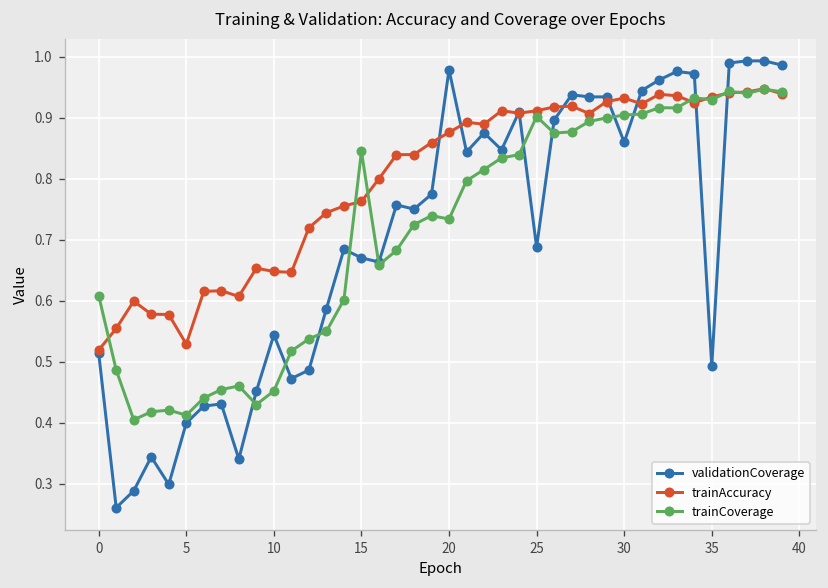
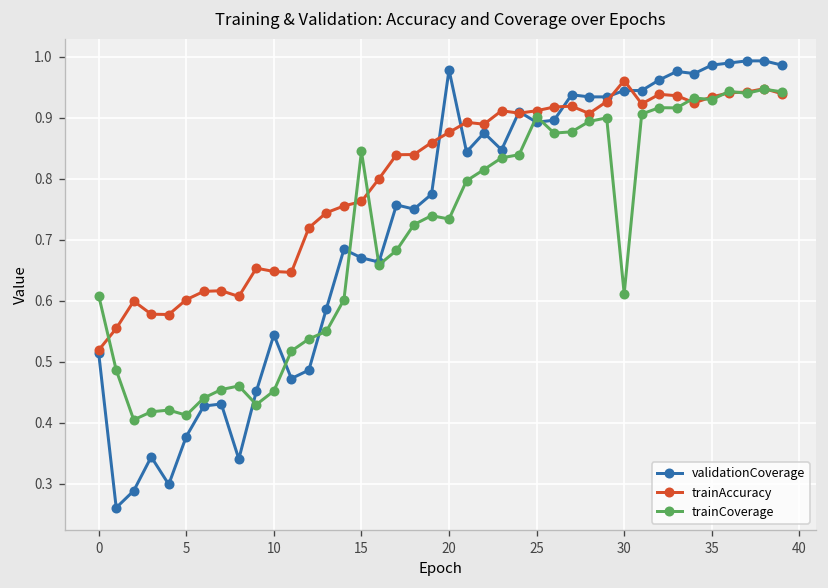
validationCoverage, 5: 0.40 -> 0.38
trainAccuracy, 5: 0.53 -> 0.60
validationCoverage, 25: 0.69 -> 0.89
validationCoverage, 30: 0.86 -> 0.94
trainAccuracy, 30: 0.93 -> 0.96
trainCoverage, 30: 0.90 -> 0.61
validationCoverage, 35: 0.49 -> 0.99
